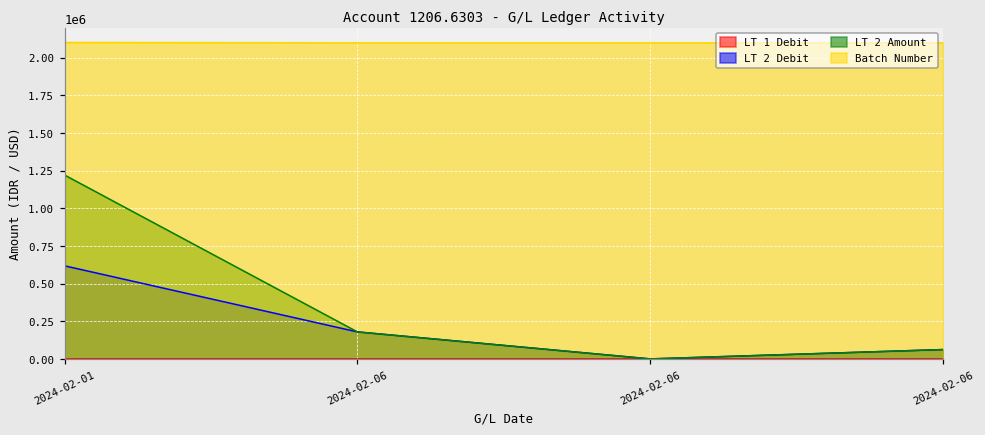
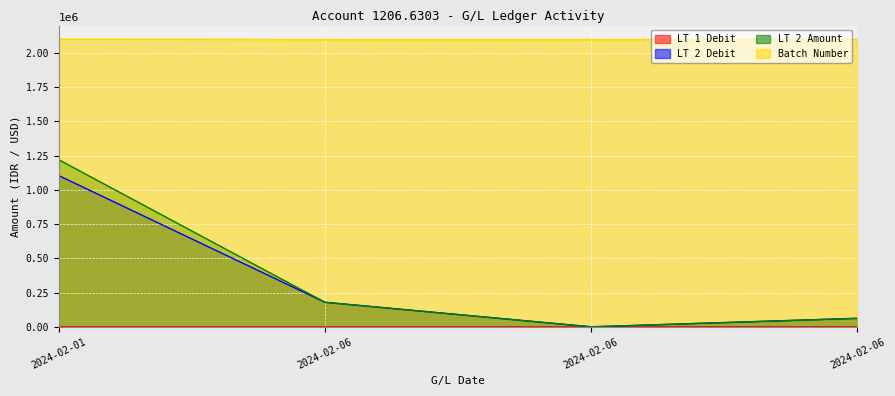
LT 2 Debit, 2024-02-01: 620000 -> 1100000
